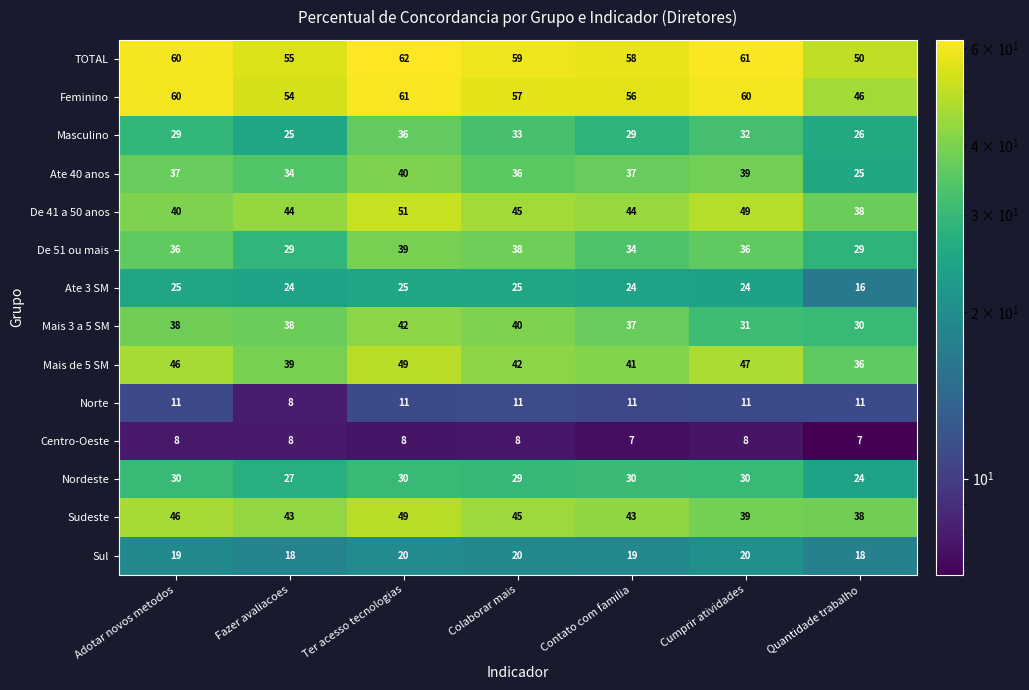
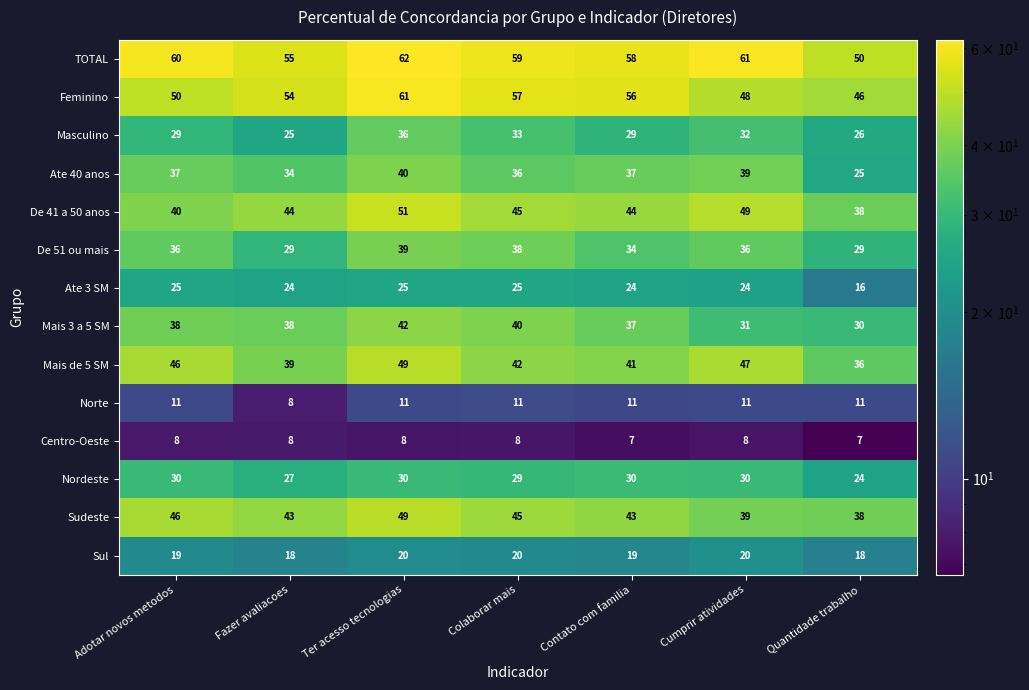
Feminino, Adotar novos metodos: 60 -> 50
Feminino, Cumprir atividades: 60 -> 48
